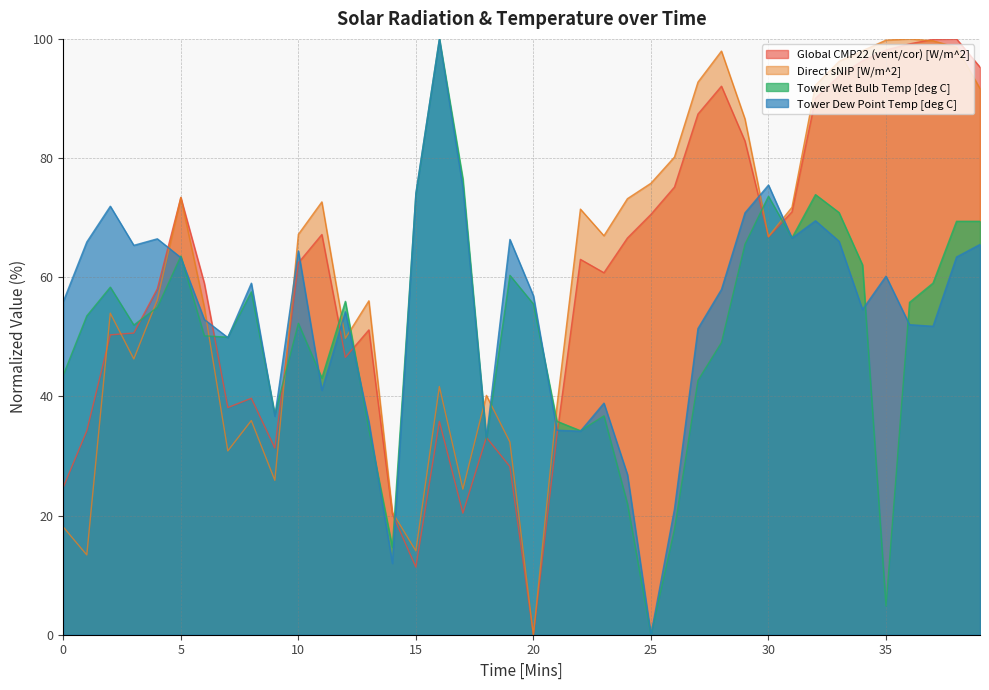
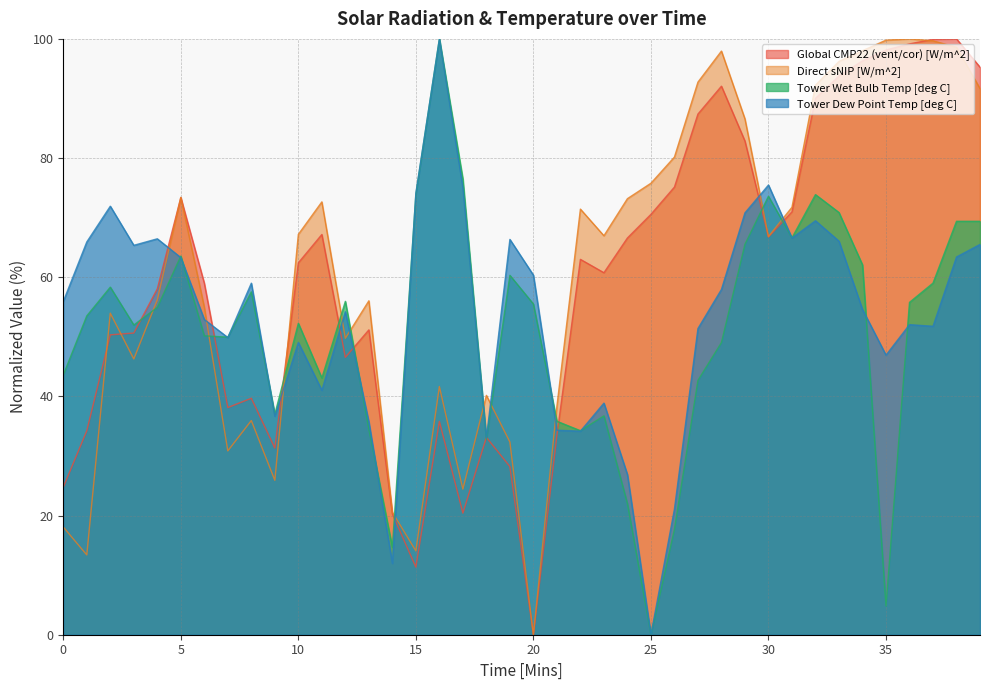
Tower Dew Point Temp [deg C], 10: 64 -> 49
Tower Dew Point Temp [deg C], 20: 57 -> 60
Tower Dew Point Temp [deg C], 35: 60 -> 47
